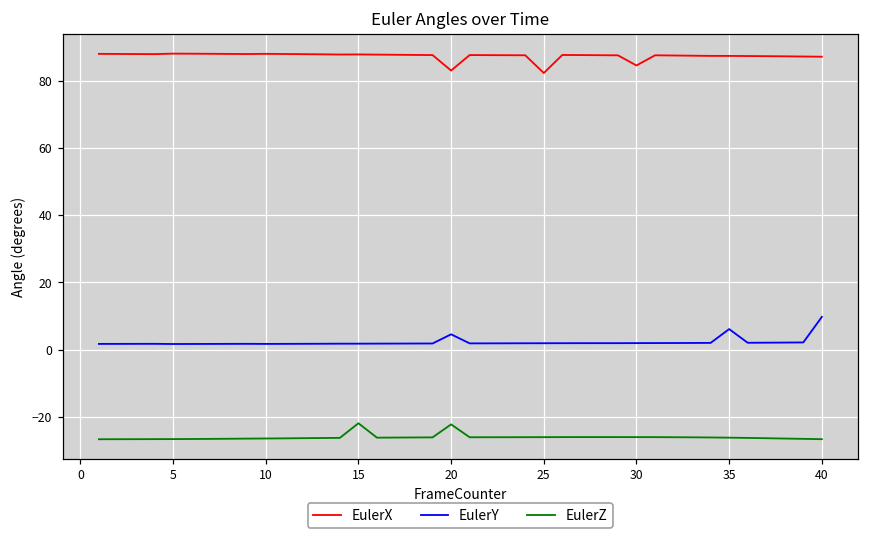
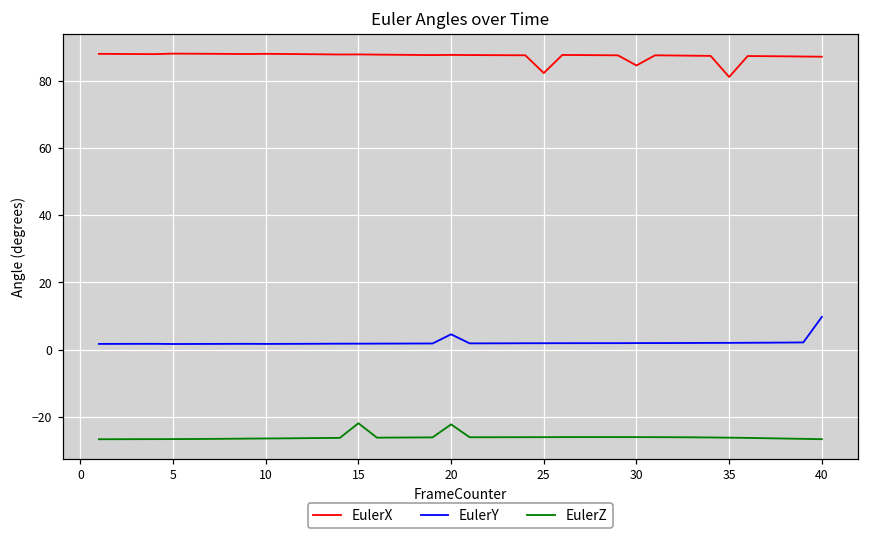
EulerX, 20: 83 -> 88
EulerX, 35: 88 -> 81
EulerY, 35: 6 -> 2
